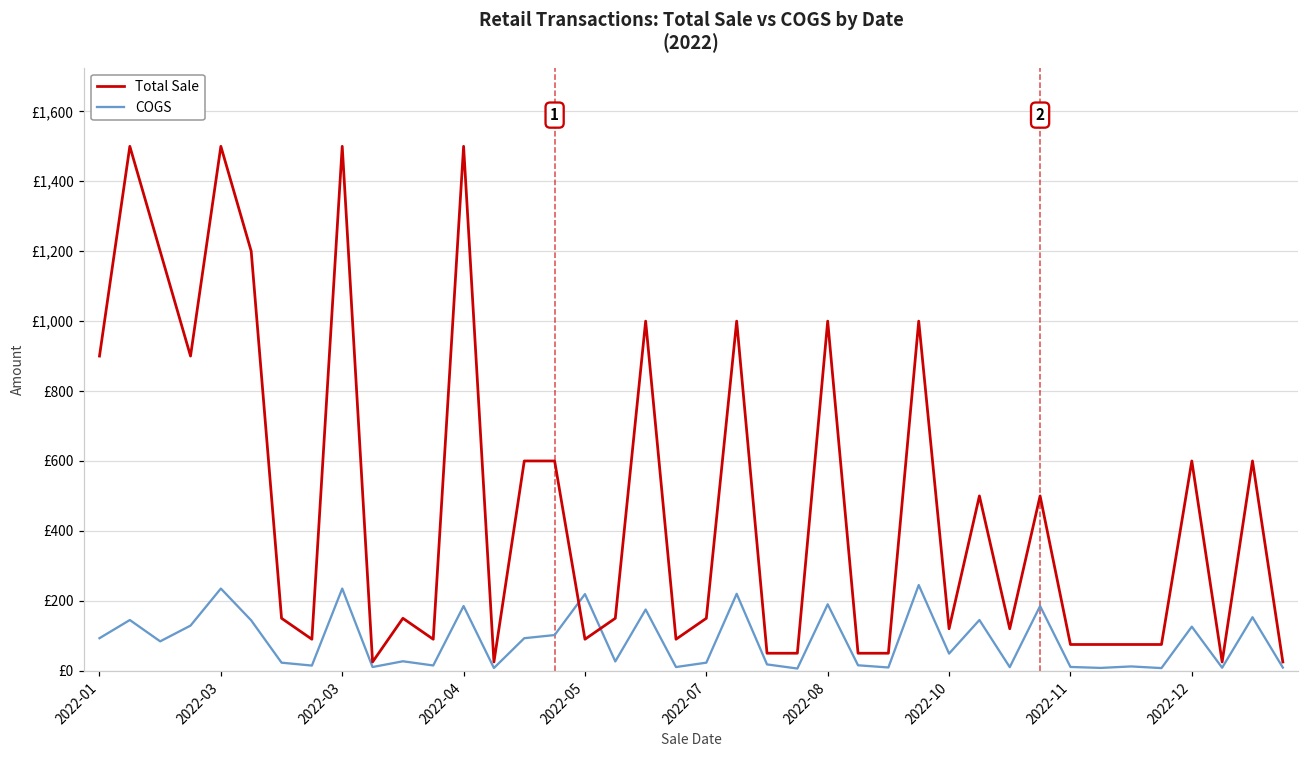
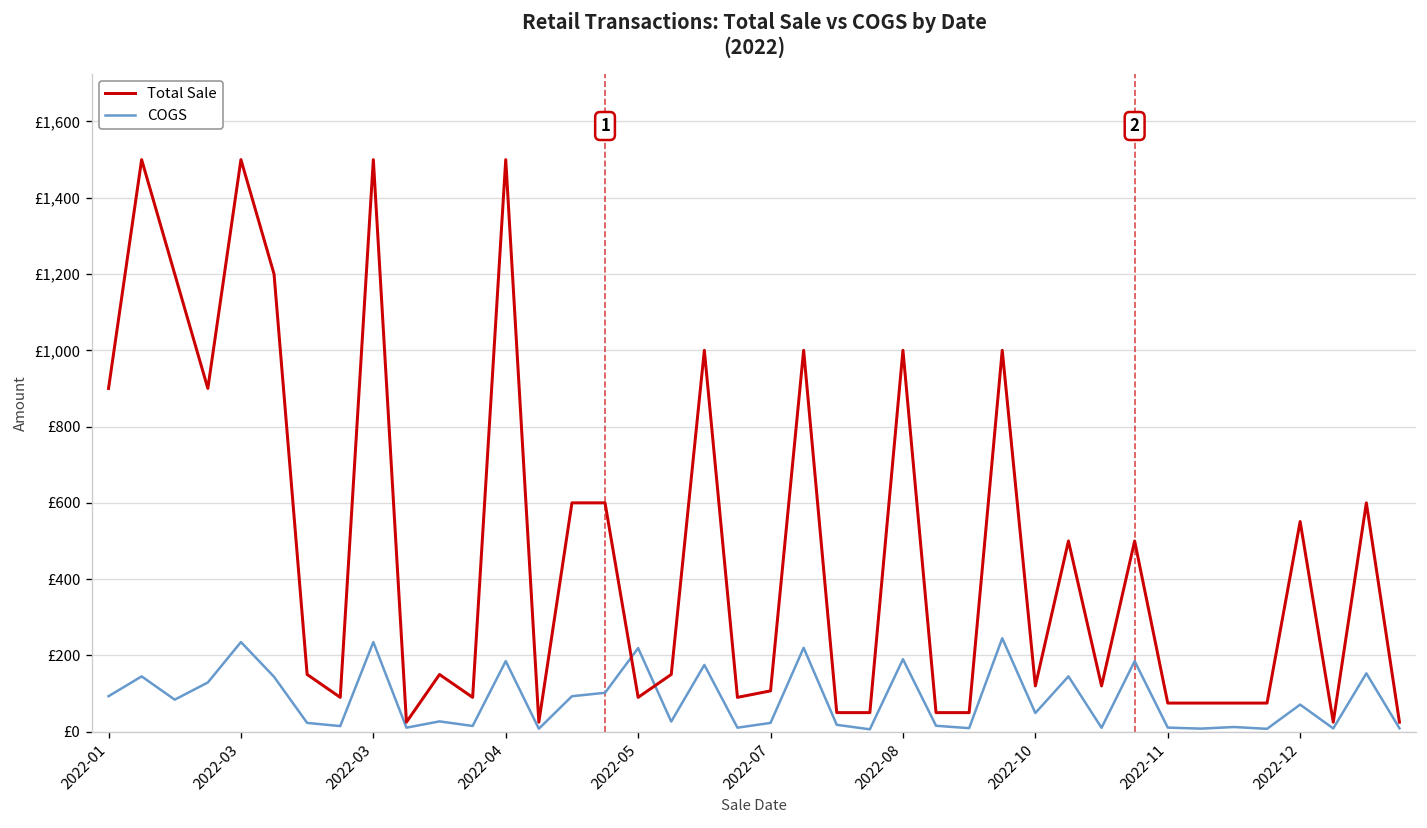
Total Sale, 2022-07: £150 -> £110
Total Sale, 2022-12: £600 -> £550
COGS, 2022-12: £130 -> £70
